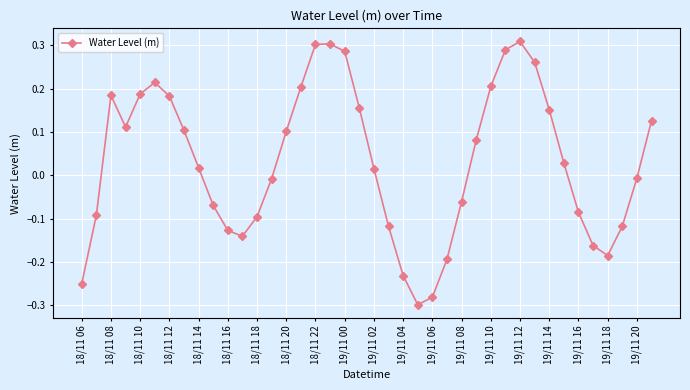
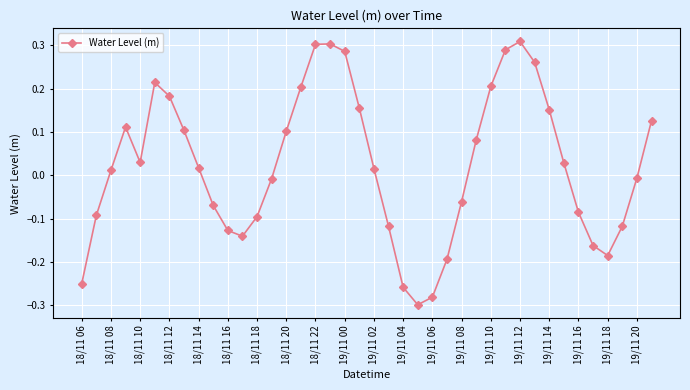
18/11 08: 0.18 -> 0.01
18/11 10: 0.19 -> 0.03
19/11 04: -0.23 -> -0.26
